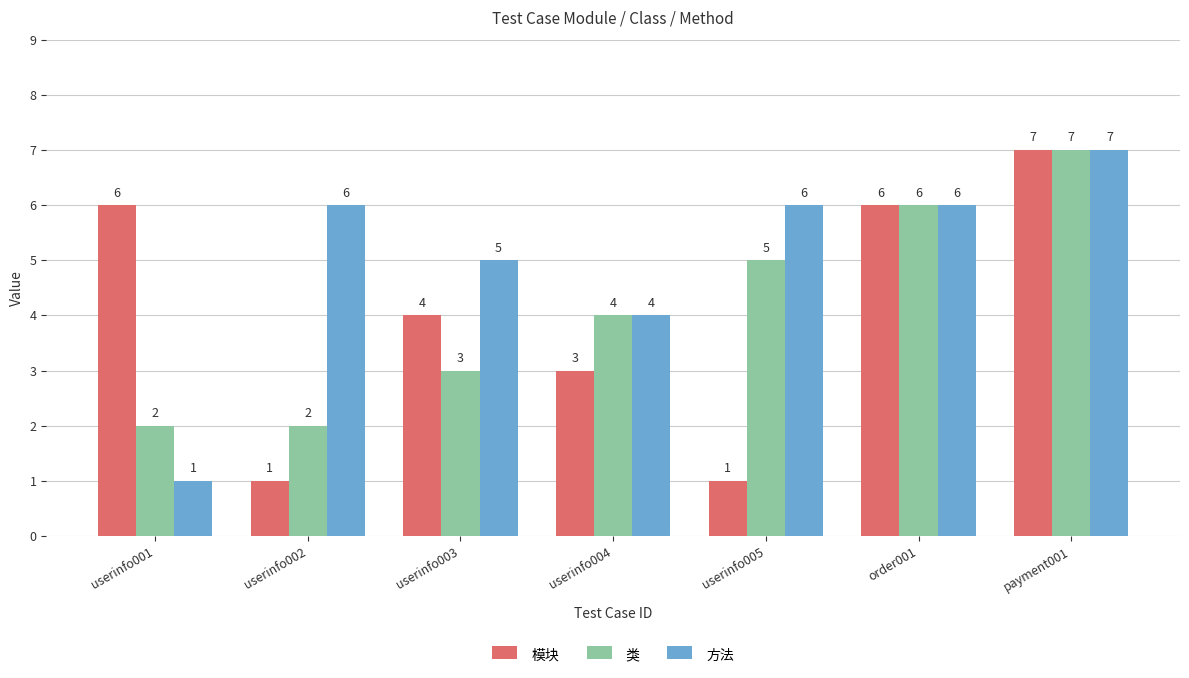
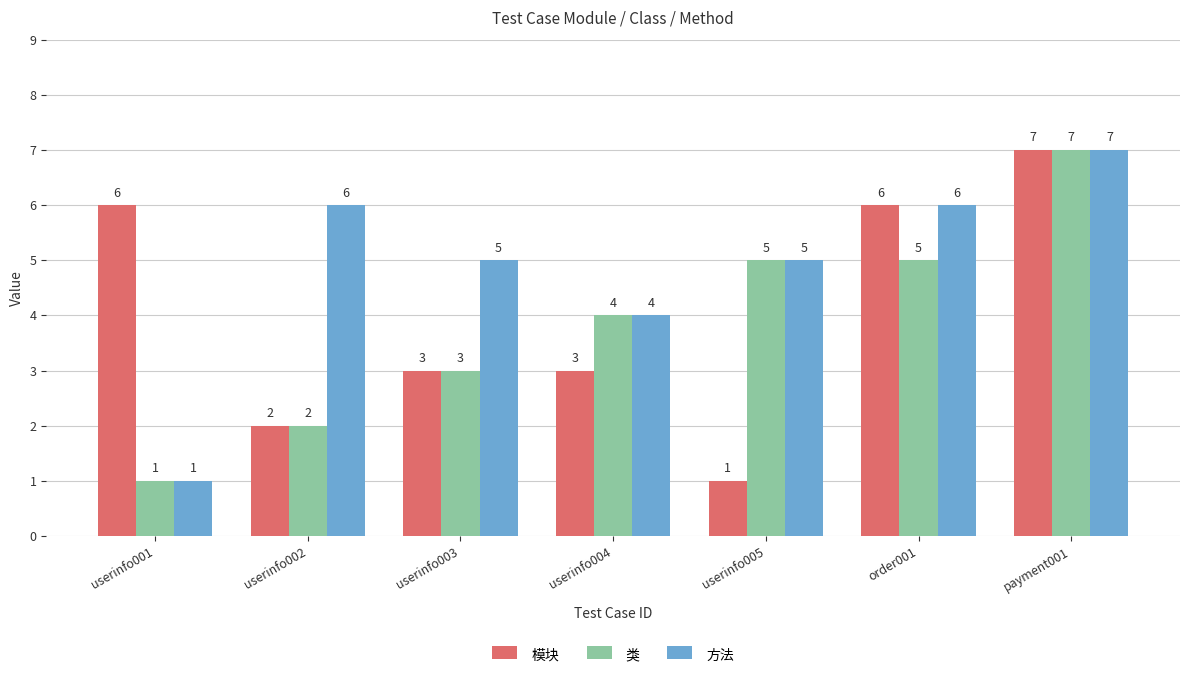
类, userinfo001: 2 -> 1
模块, userinfo002: 1 -> 2
模块, userinfo003: 4 -> 3
方法, userinfo005: 6 -> 5
类, order001: 6 -> 5
